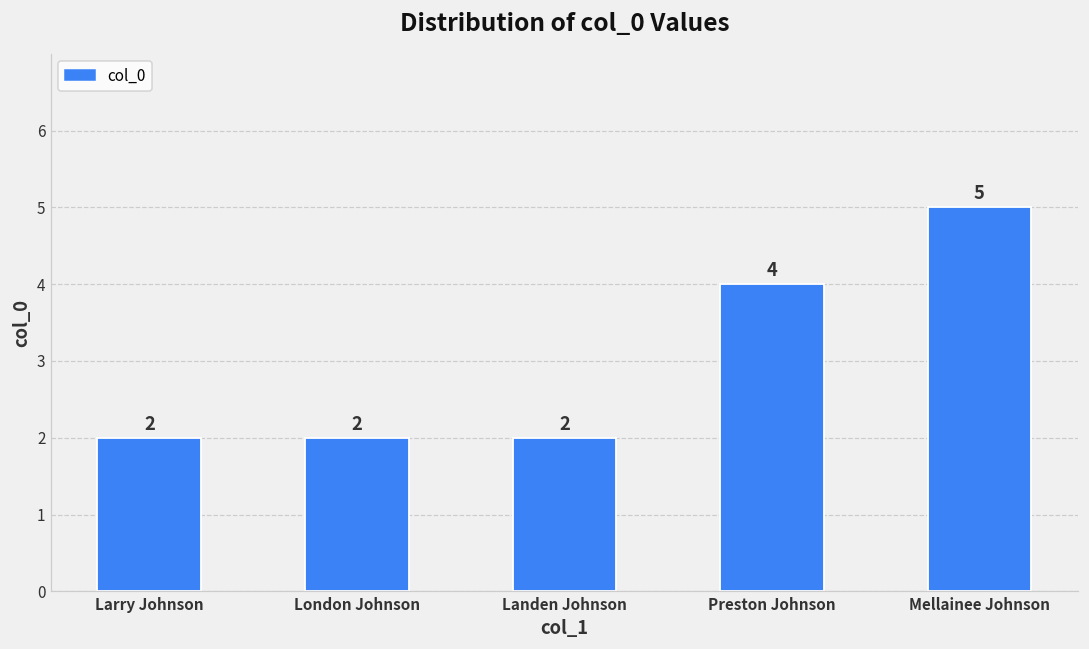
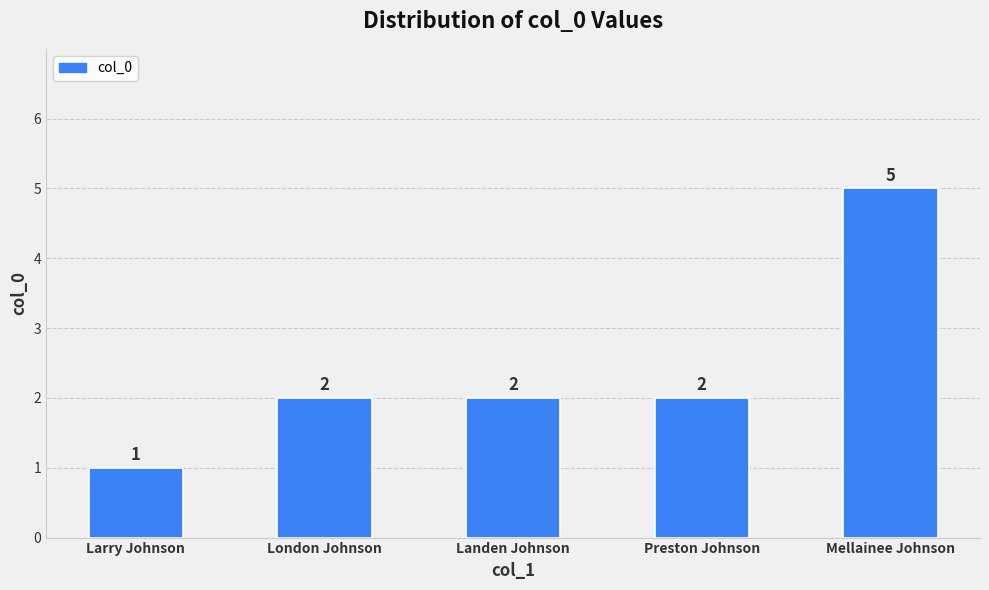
Larry Johnson: 2 -> 1
Preston Johnson: 4 -> 2
